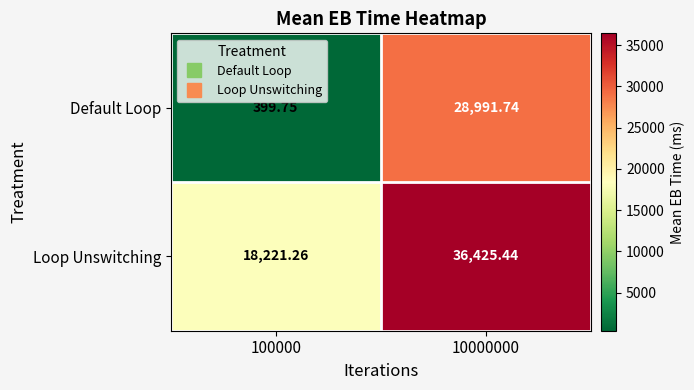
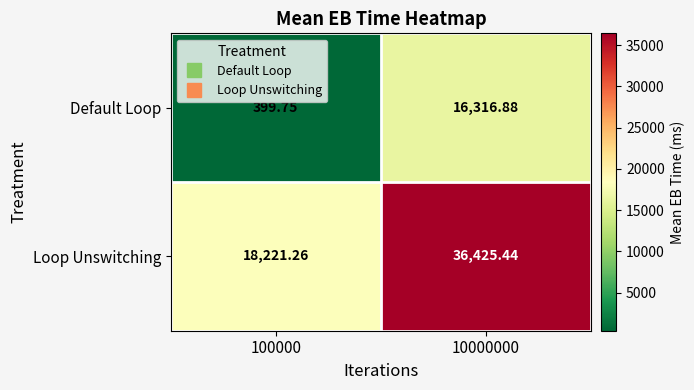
Default Loop, 10000000: 28,991.74 -> 16,316.88
